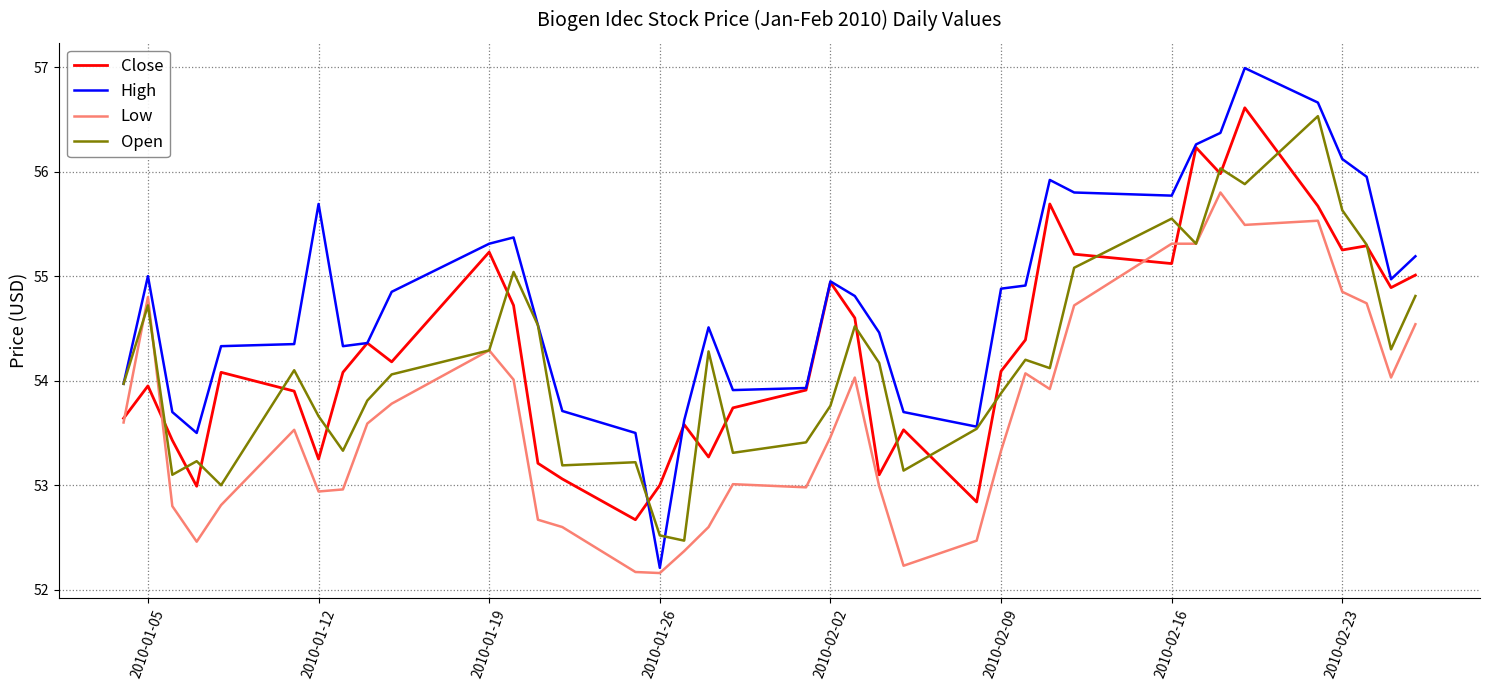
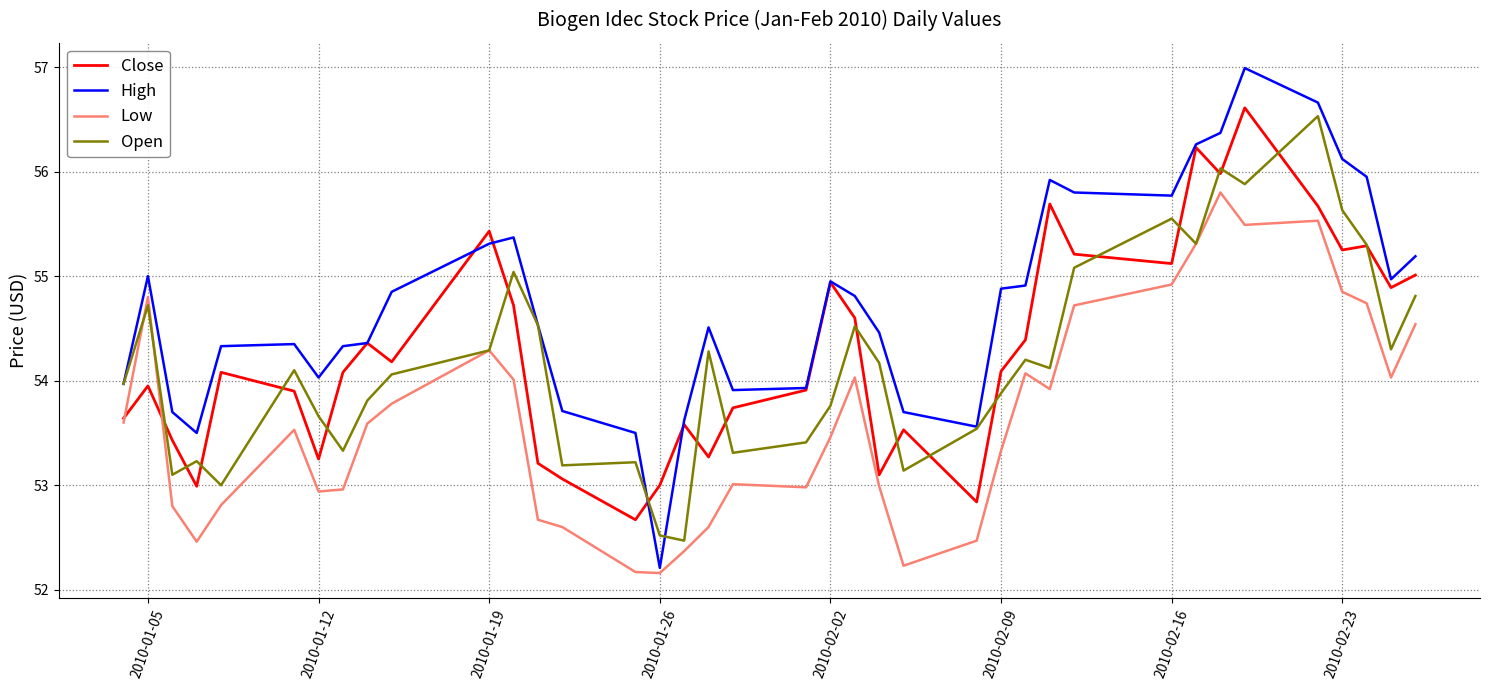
High, 2010-01-12: 55.69 -> 54.03
Close, 2010-01-19: 55.23 -> 55.43
Low, 2010-02-16: 55.31 -> 54.92
